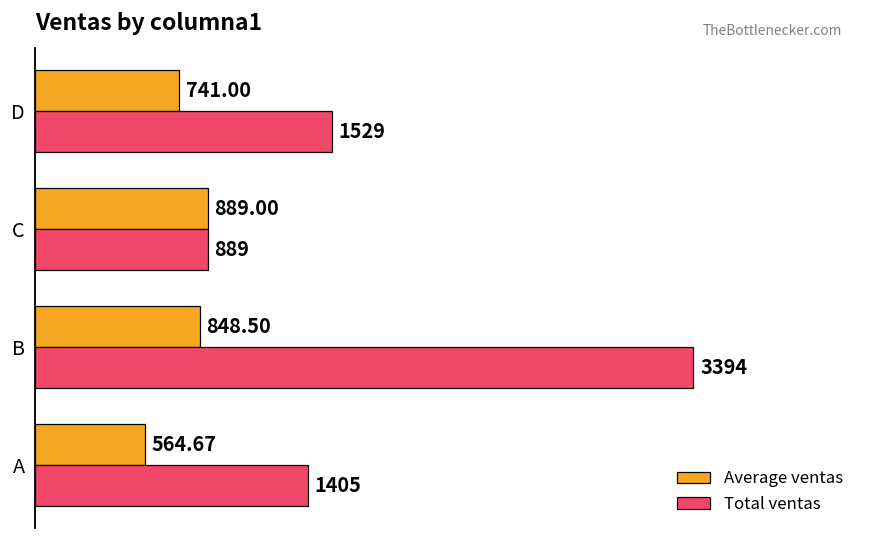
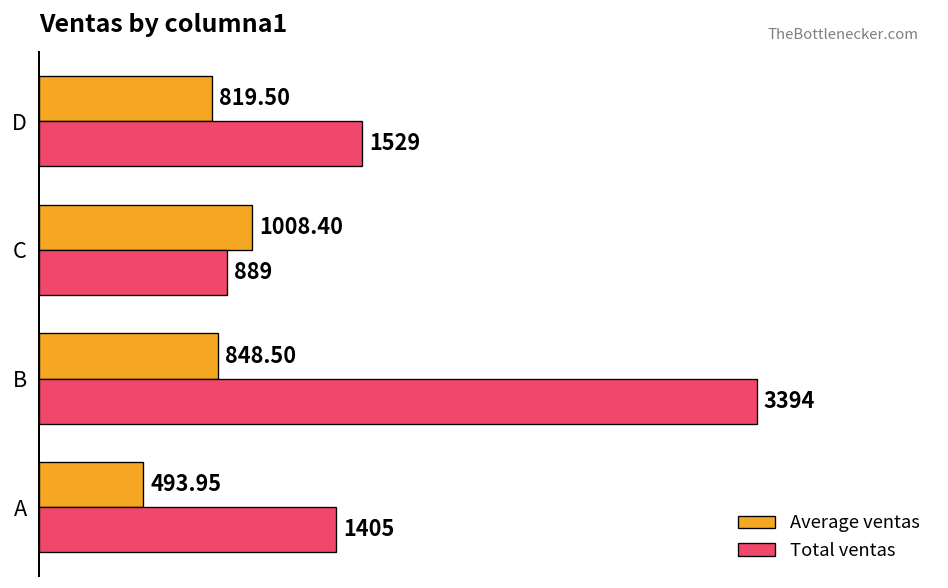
Average ventas, D: 741.00 -> 819.50
Average ventas, C: 889.00 -> 1008.40
Average ventas, A: 564.67 -> 493.95
